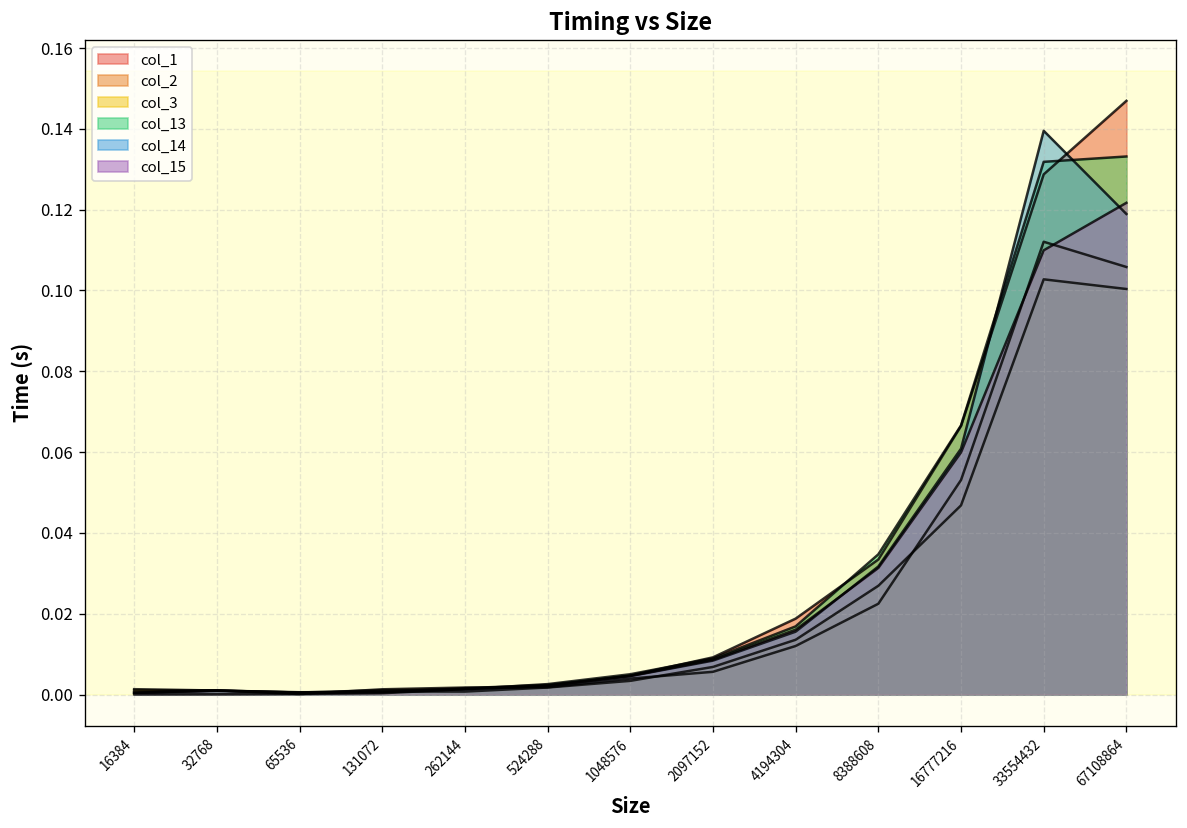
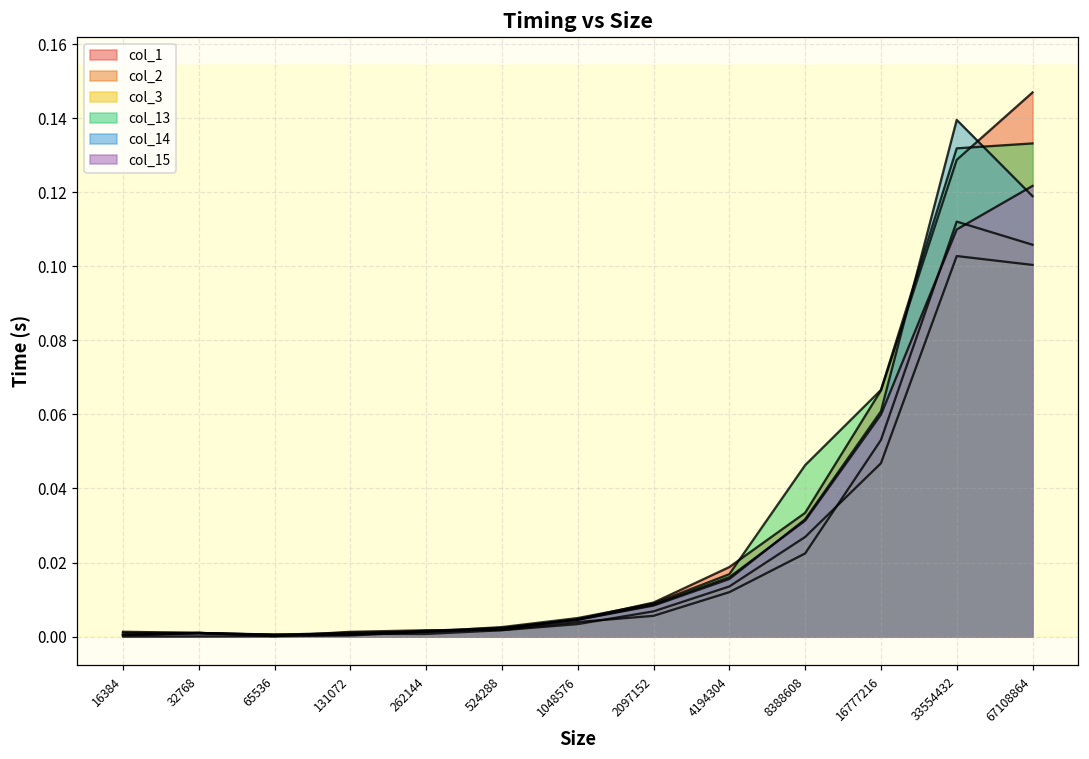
col_13, 8388608: 0.035 -> 0.046
